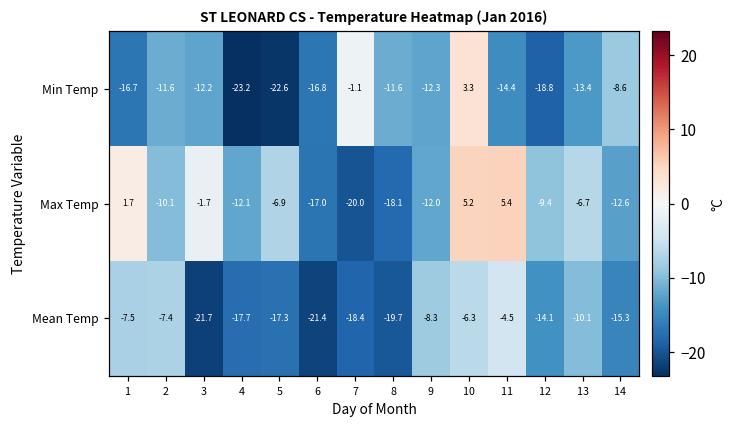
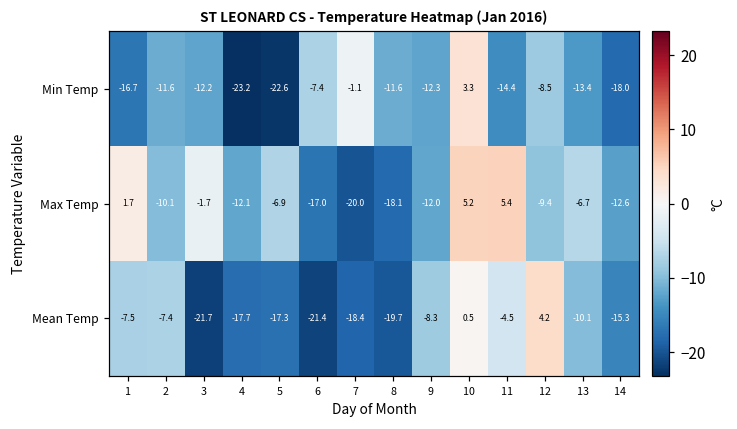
Min Temp, 6: -16.8 -> -7.4
Min Temp, 12: -18.8 -> -8.5
Min Temp, 14: -8.6 -> -18.0
Mean Temp, 10: -6.3 -> 0.5
Mean Temp, 12: -14.1 -> 4.2
